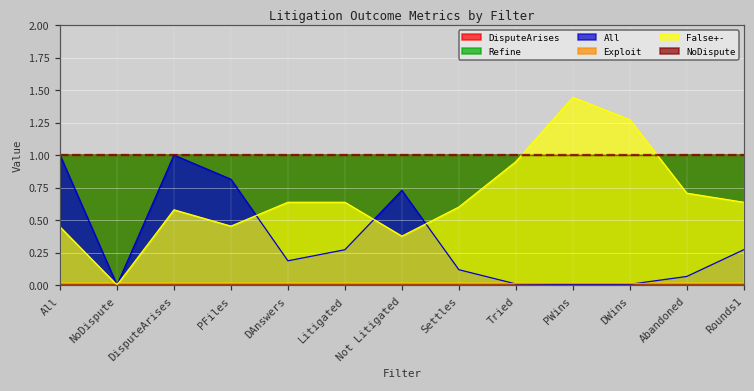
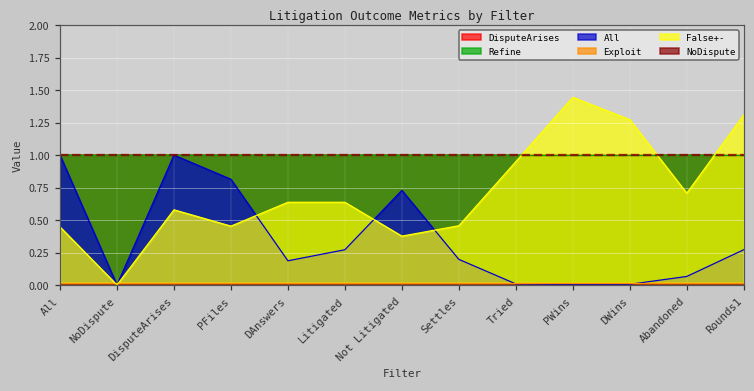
All, Settles: 0.12 -> 0.20
False+-, Settles: 0.60 -> 0.46
False+-, Rounds1: 0.64 -> 1.31
